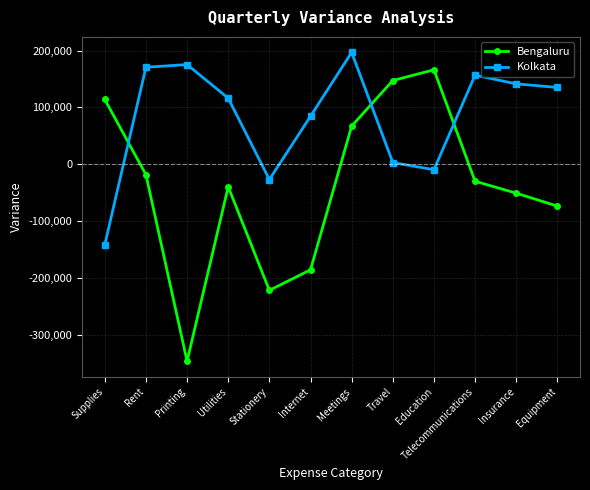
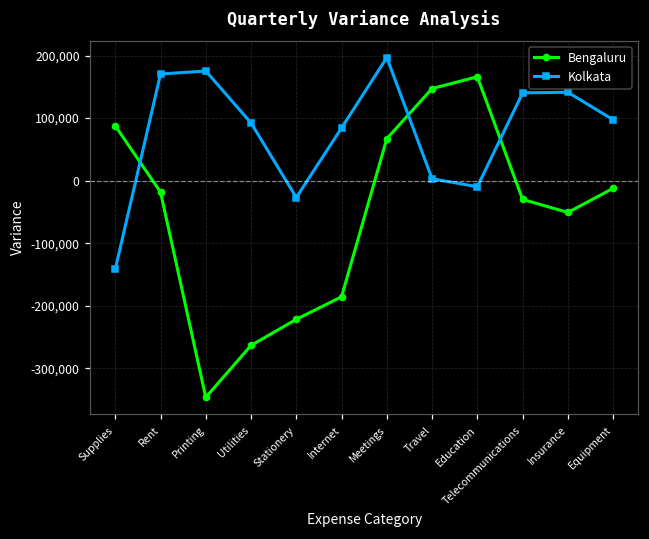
Bengaluru, Supplies: 110,000 -> 90,000
Bengaluru, Utilities: -40,000 -> -260,000
Kolkata, Utilities: 120,000 -> 90,000
Kolkata, Telecommunications: 160,000 -> 140,000
Bengaluru, Equipment: -70,000 -> -10,000
Kolkata, Equipment: 140,000 -> 100,000
